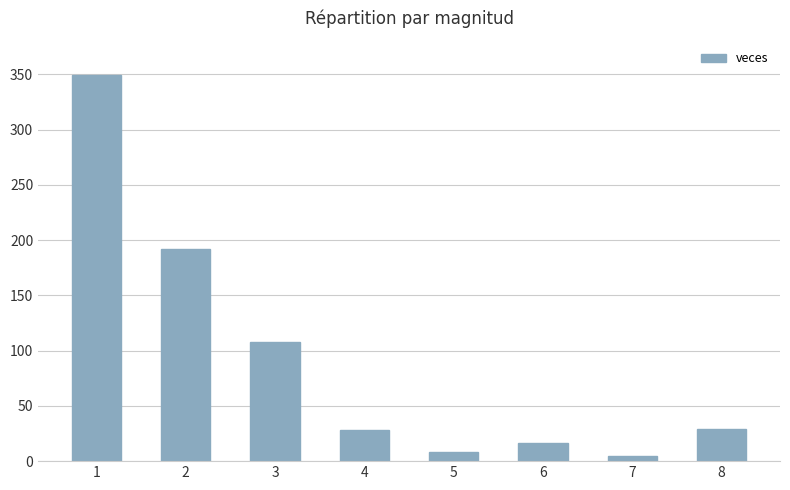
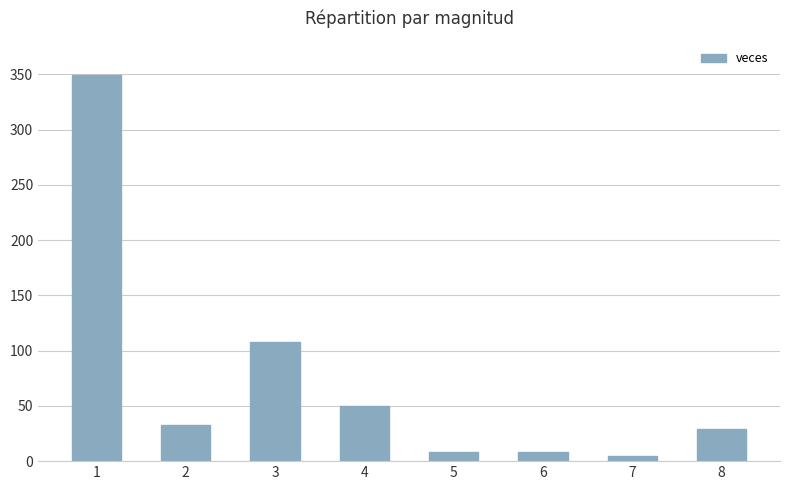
2: 192 -> 33
4: 28 -> 50
6: 16 -> 8
